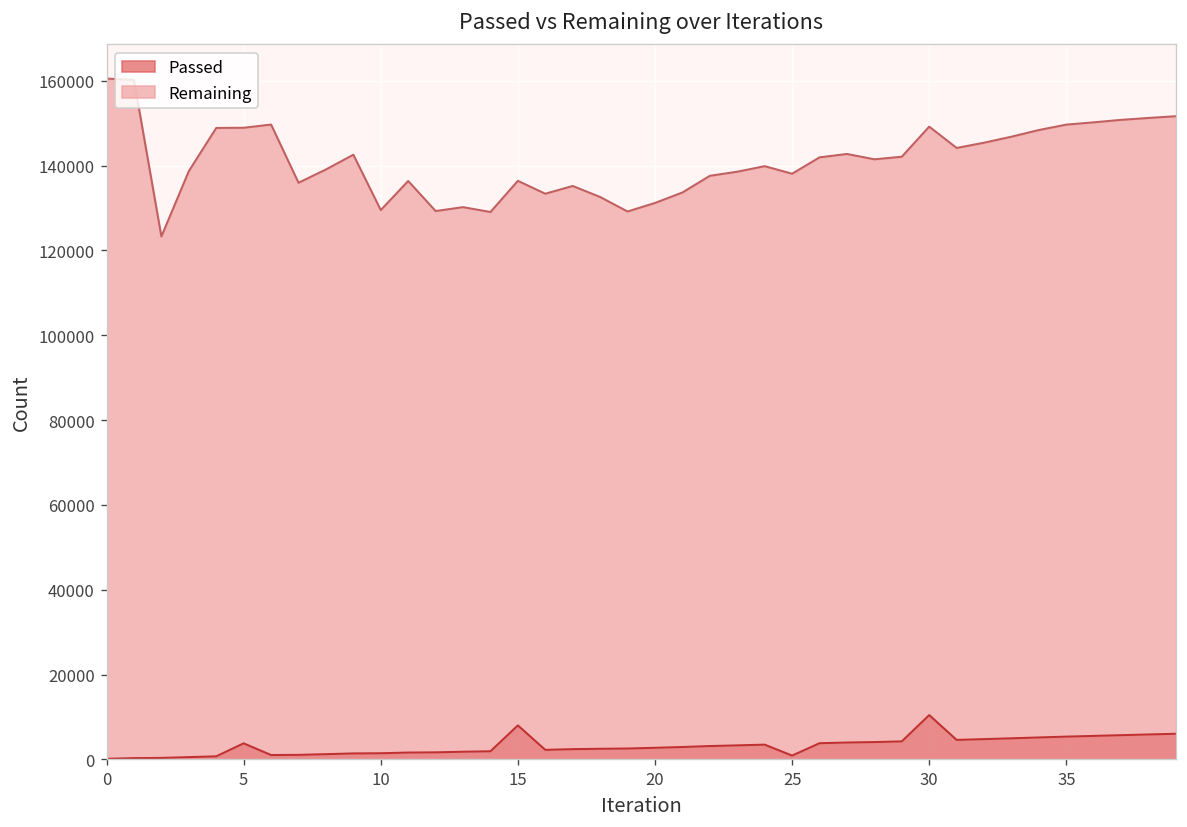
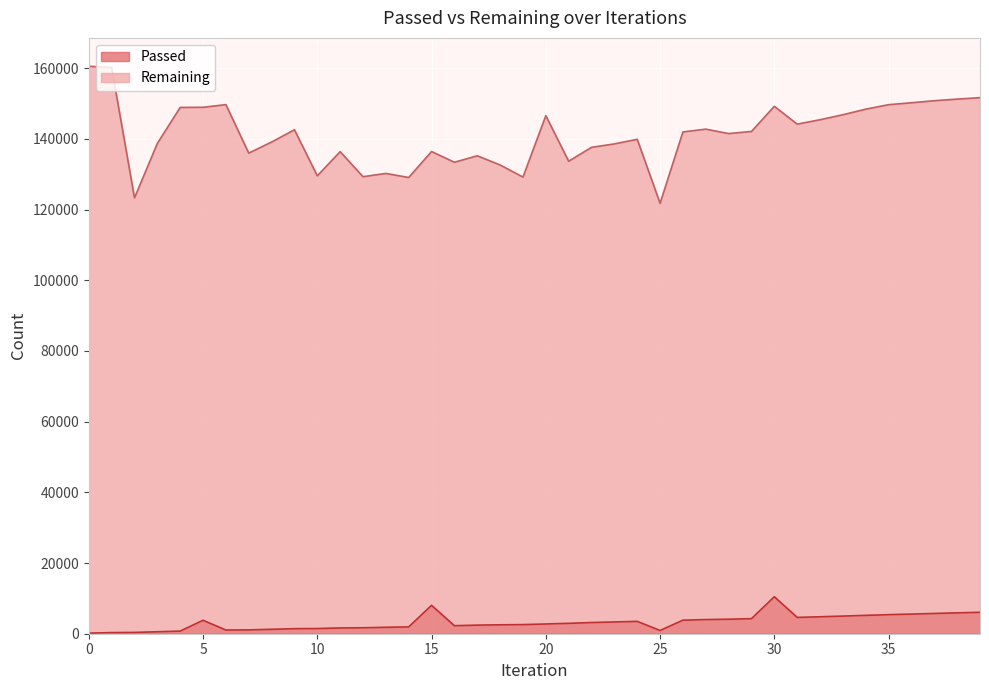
Remaining, 20: 128000 -> 144000
Remaining, 25: 137000 -> 121000
